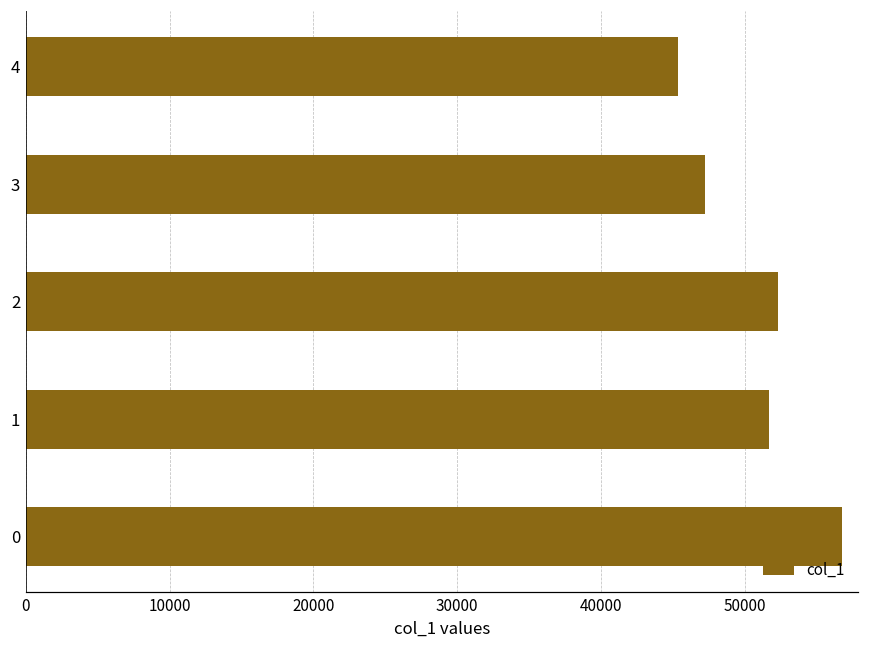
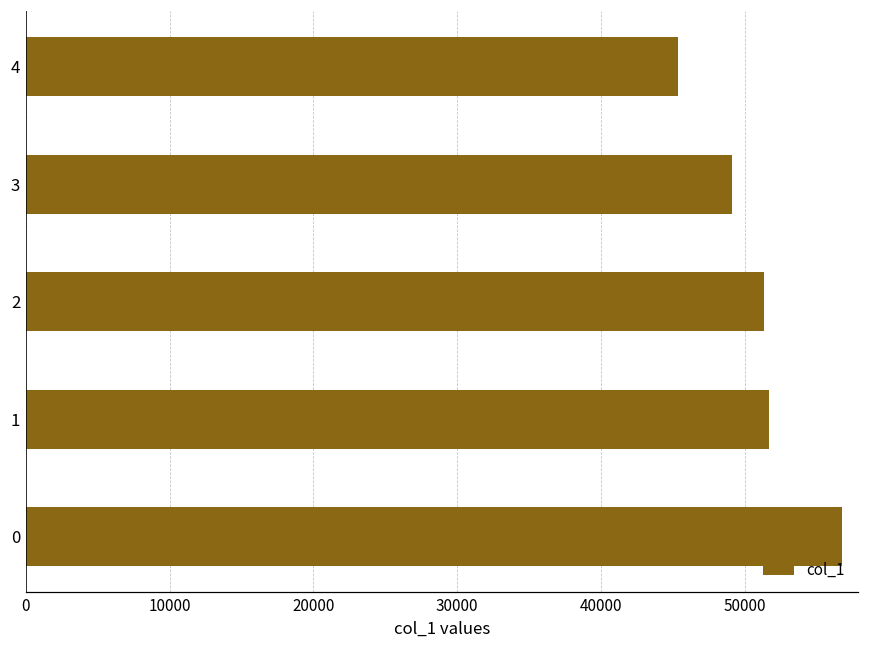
3: 47200 -> 49100
2: 52300 -> 51300
